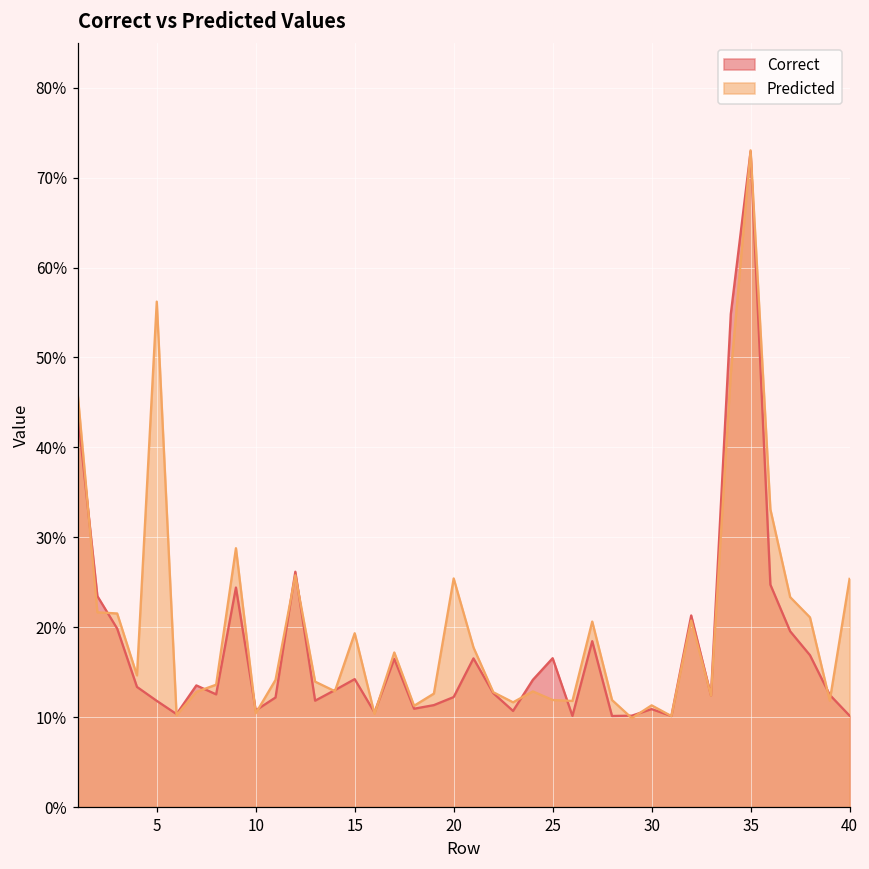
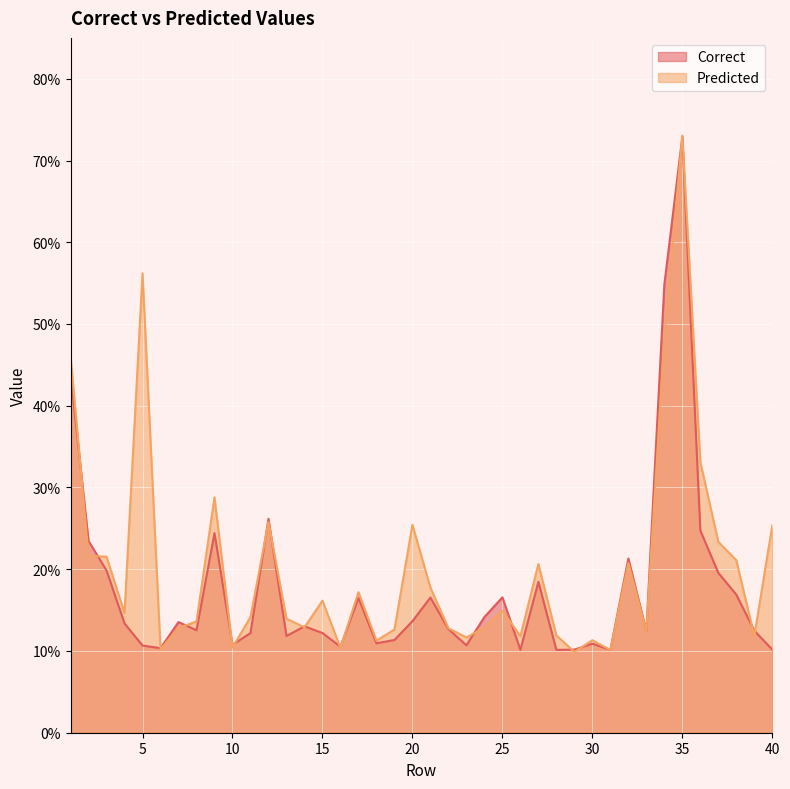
Correct, 5: 12% -> 11%
Correct, 15: 14% -> 12%
Predicted, 15: 19% -> 16%
Correct, 20: 12% -> 14%
Predicted, 25: 12% -> 15%
